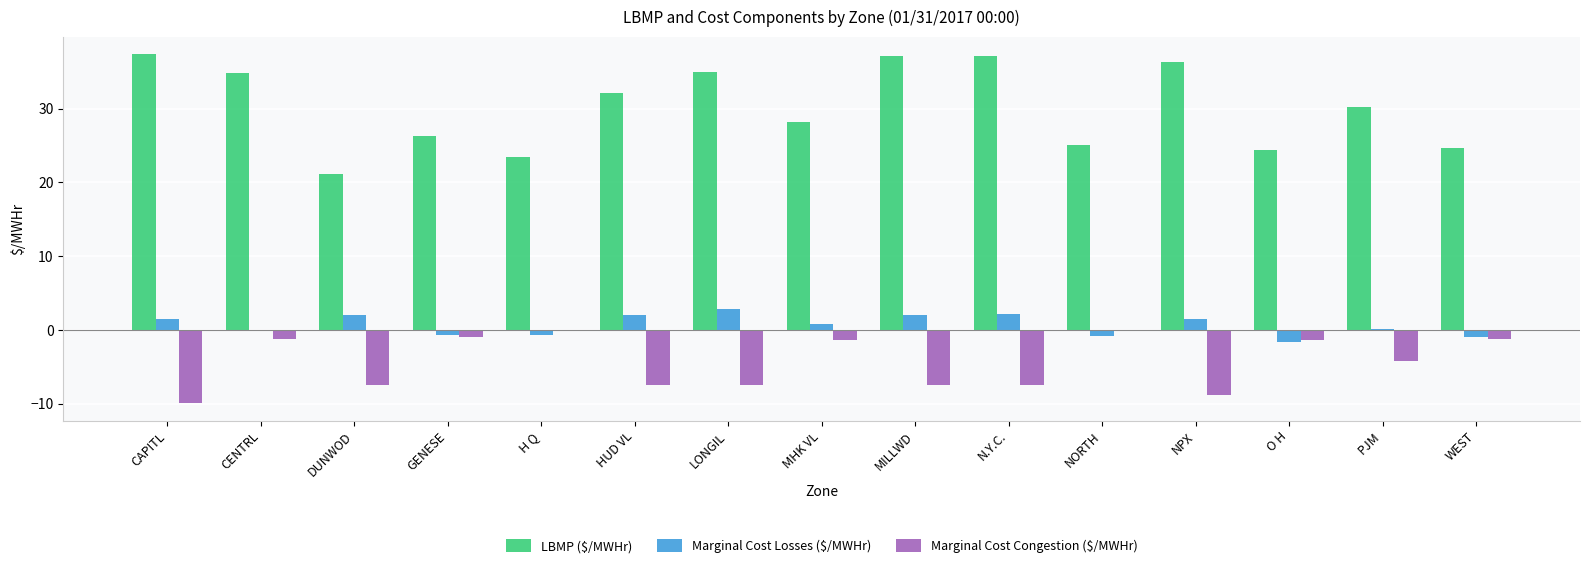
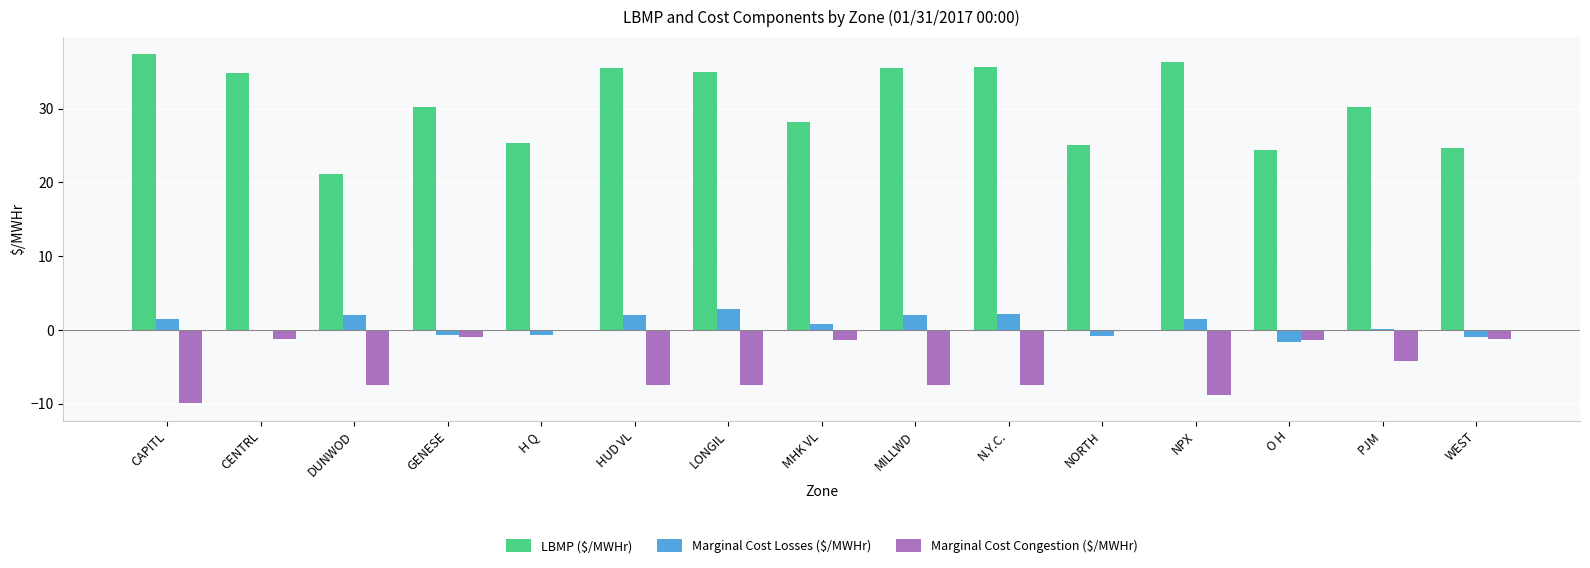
LBMP ($/MWHr), GENESE: 26 -> 30
LBMP ($/MWHr), H Q: 23 -> 25
LBMP ($/MWHr), HUD VL: 32 -> 35
LBMP ($/MWHr), MILLWD: 37 -> 36
LBMP ($/MWHr), N.Y.C.: 37 -> 36
